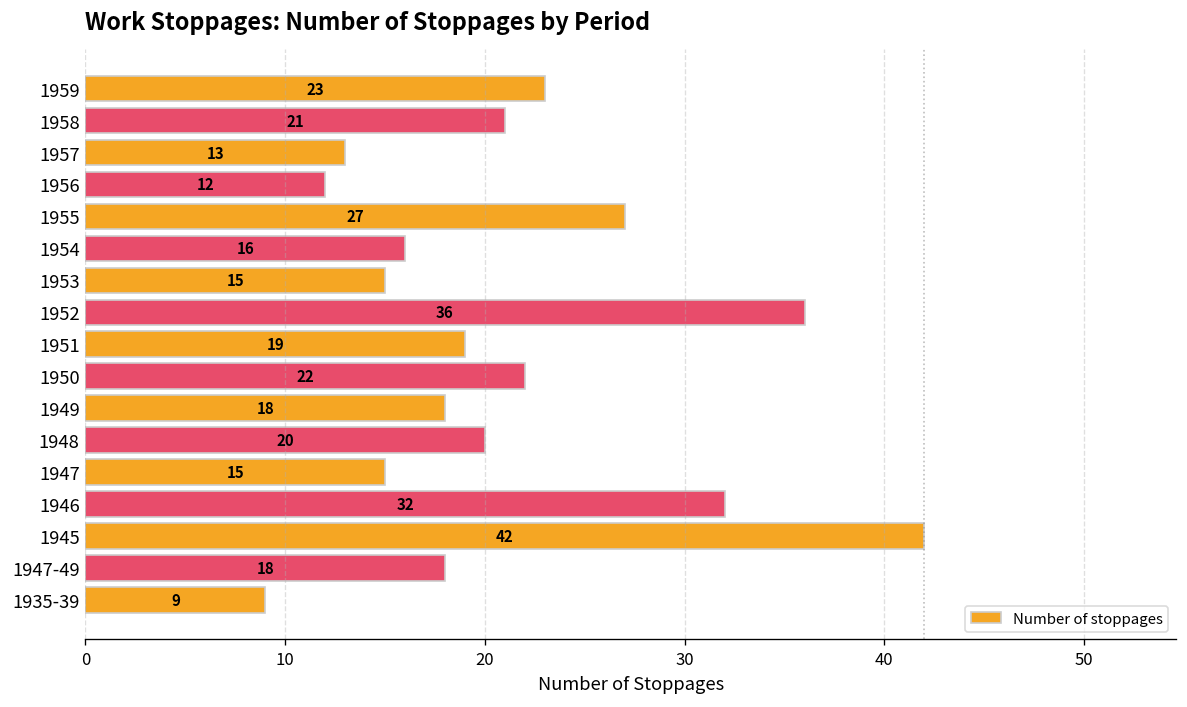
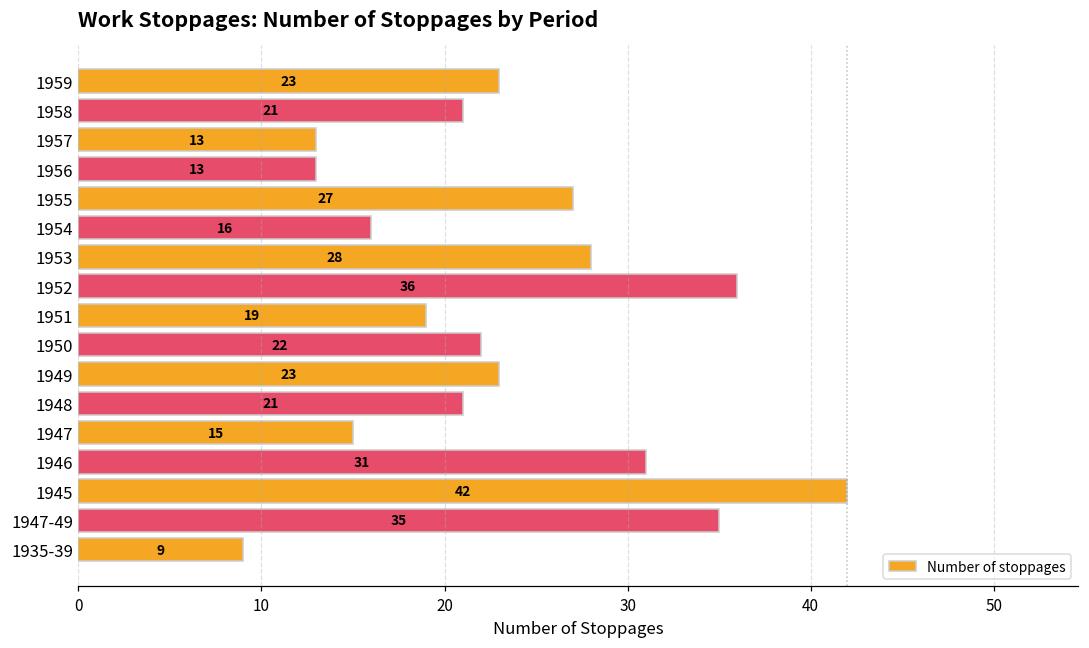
1956: 12 -> 13
1953: 15 -> 28
1949: 18 -> 23
1948: 20 -> 21
1946: 32 -> 31
1947-49: 18 -> 35
